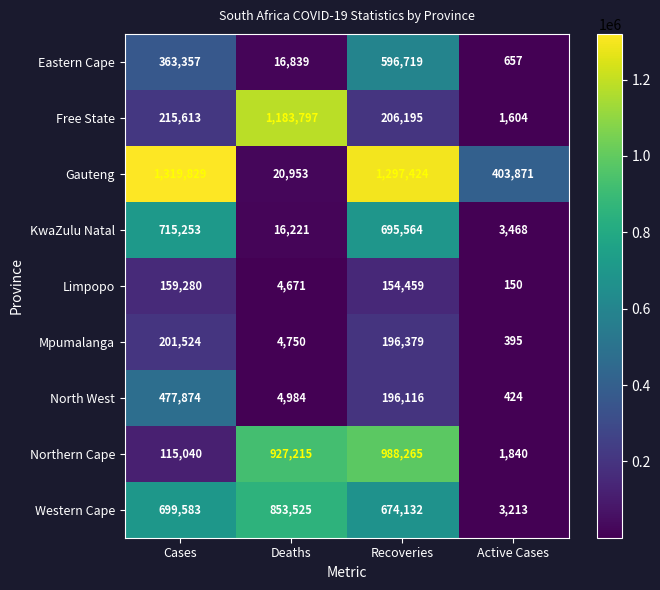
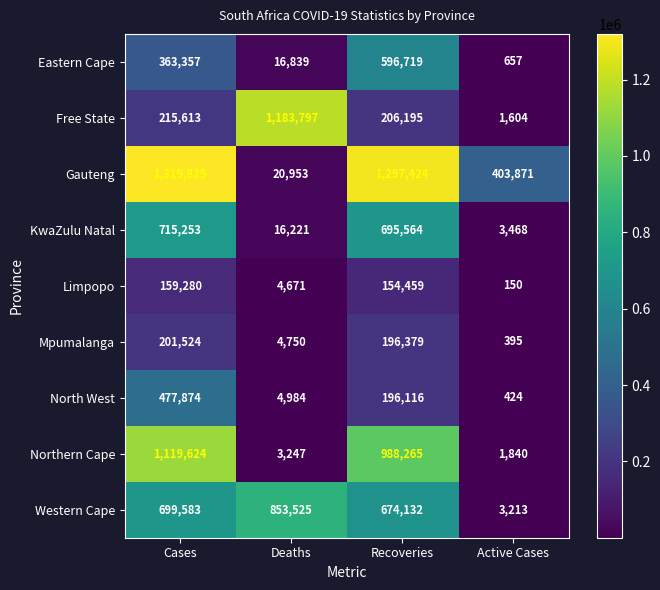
Northern Cape, Cases: 115,040 -> 1,119,624
Northern Cape, Deaths: 927,215 -> 3,247
